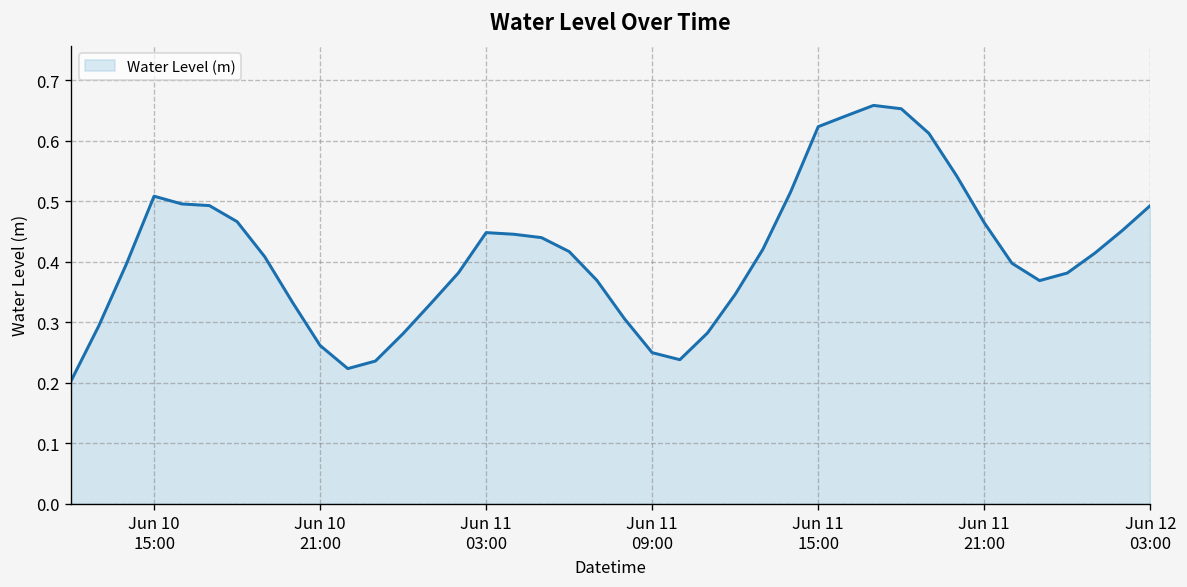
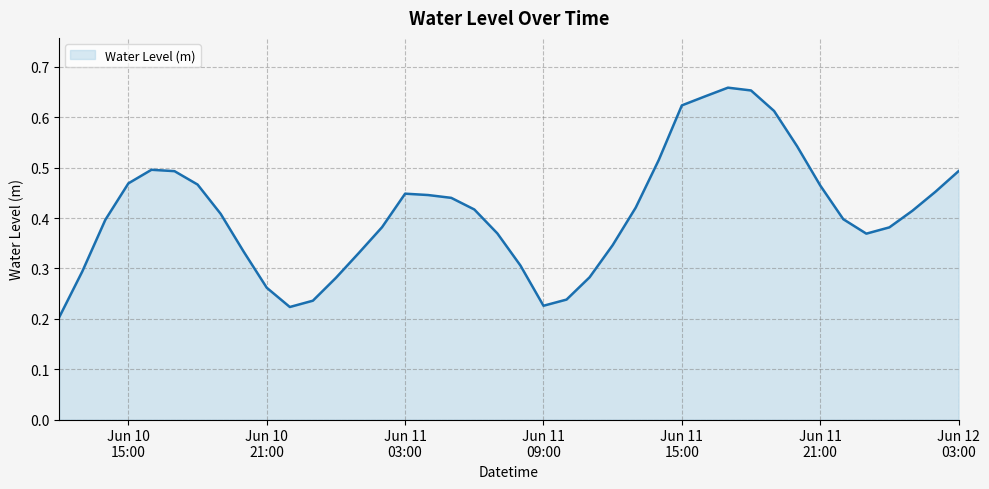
Jun 10 15:00: 0.51 -> 0.47
Jun 11 09:00: 0.25 -> 0.23
